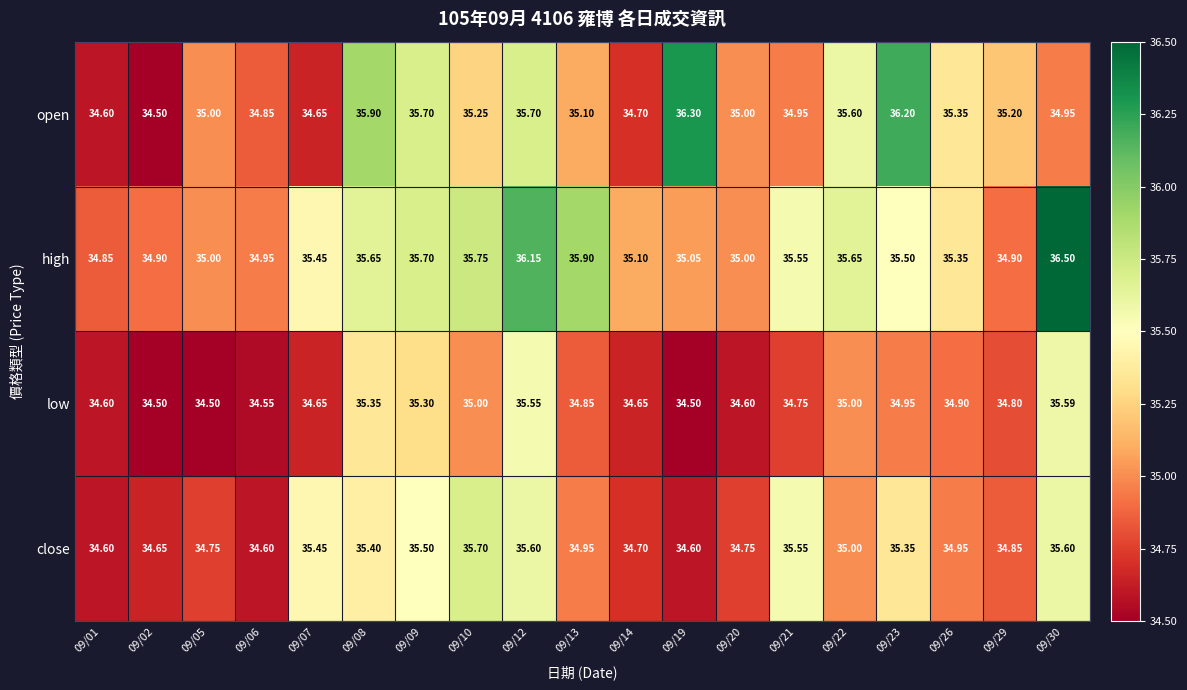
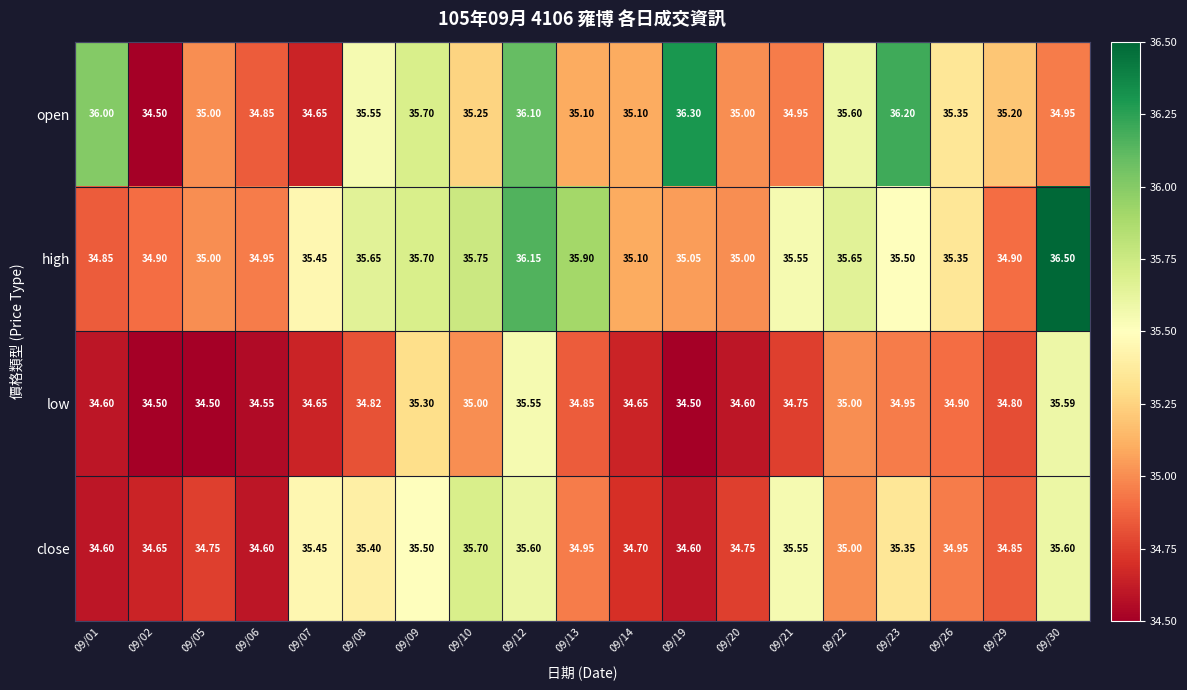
open, 09/01: 34.60 -> 36.00
open, 09/08: 35.90 -> 35.55
open, 09/12: 35.70 -> 36.10
open, 09/14: 34.70 -> 35.10
low, 09/08: 35.35 -> 34.82
